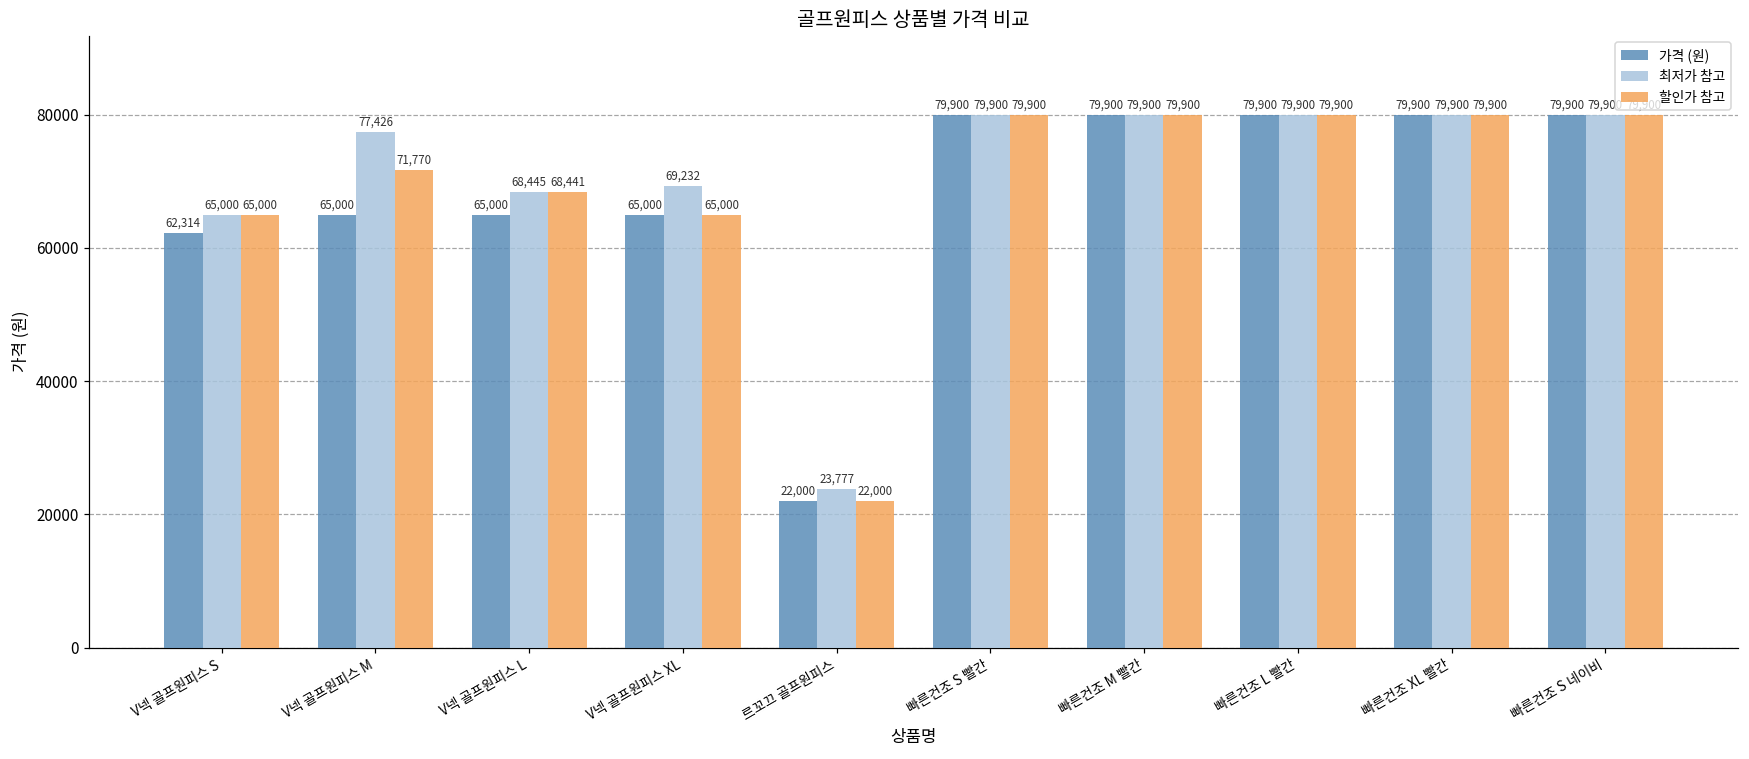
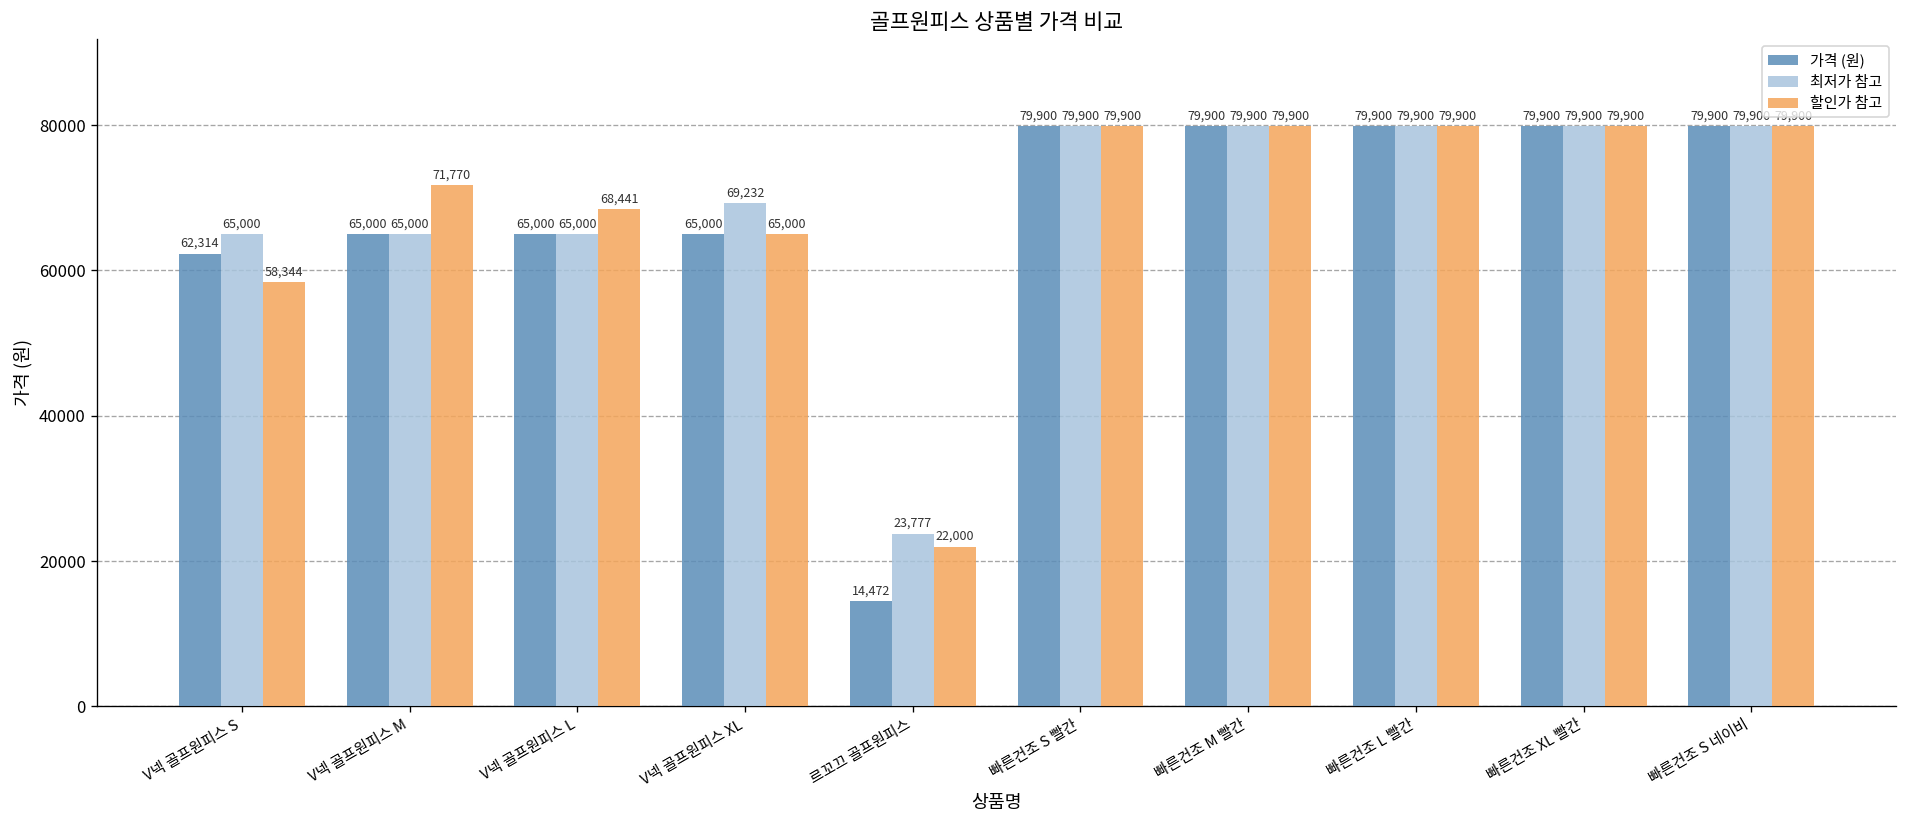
할인가 참고, V넥 골프원피스 S: 65,000 -> 58,344
최저가 참고, V넥 골프원피스 M: 77,426 -> 65,000
최저가 참고, V넥 골프원피스 L: 68,445 -> 65,000
가격 (원), 르꼬끄 골프원피스: 22,000 -> 14,472
